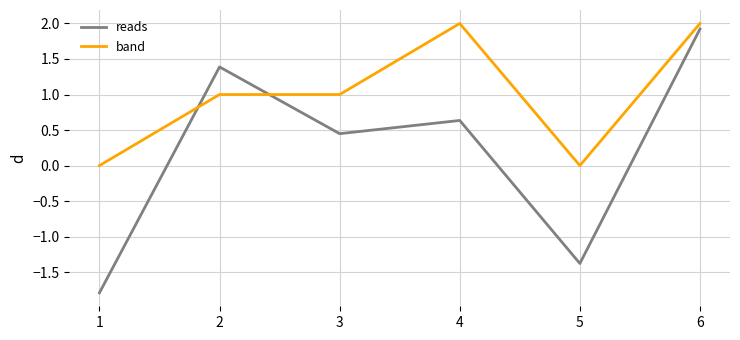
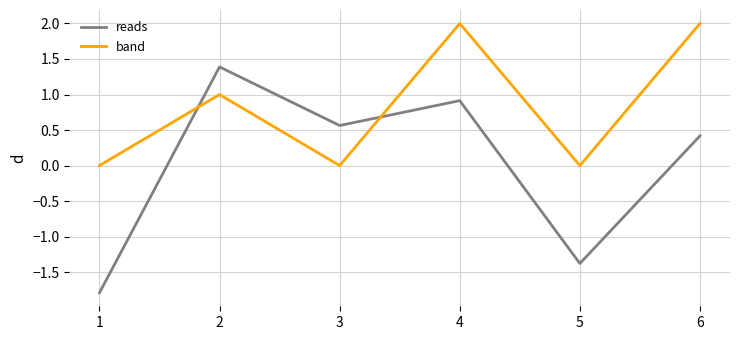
reads, 3: 0.4 -> 0.6
band, 3: 1 -> 0
reads, 4: 0.6 -> 0.9
reads, 6: 1.9 -> 0.4
